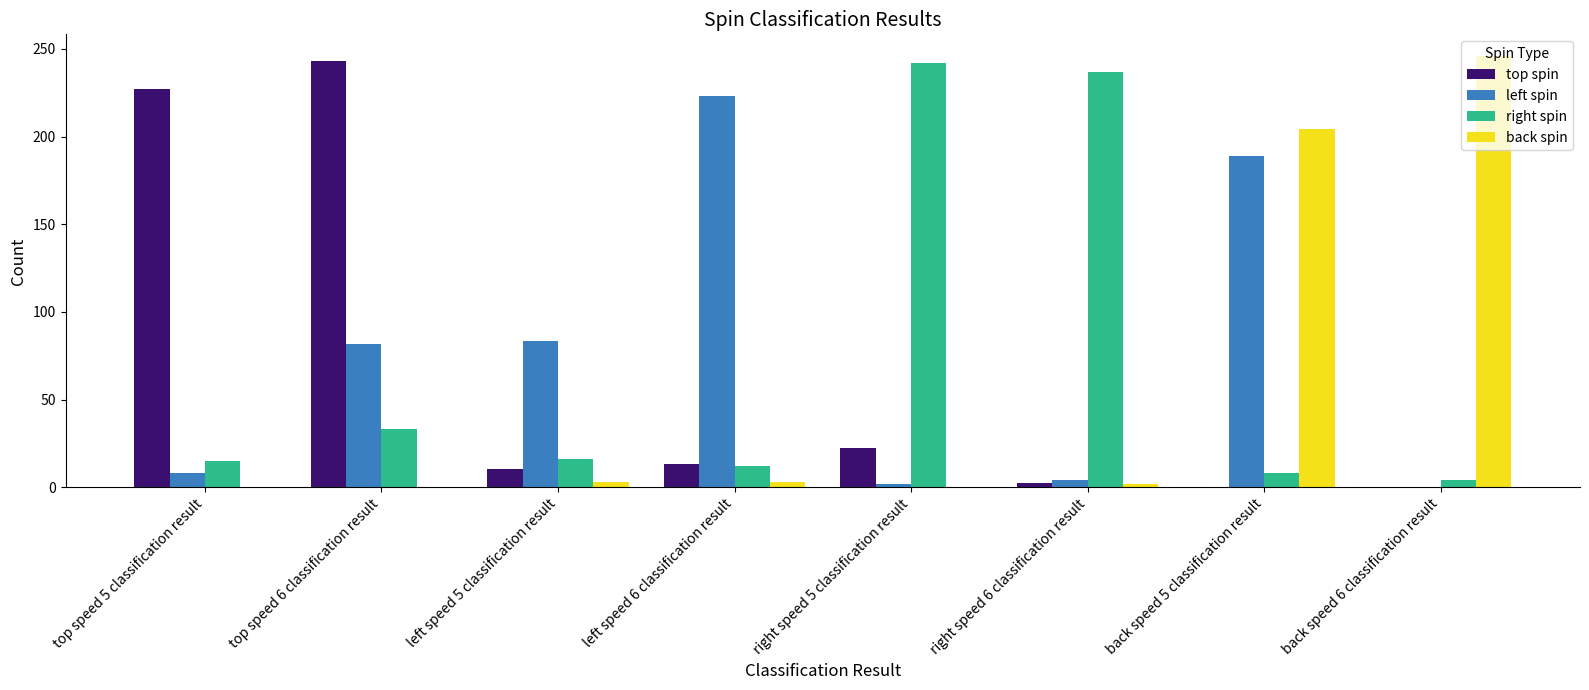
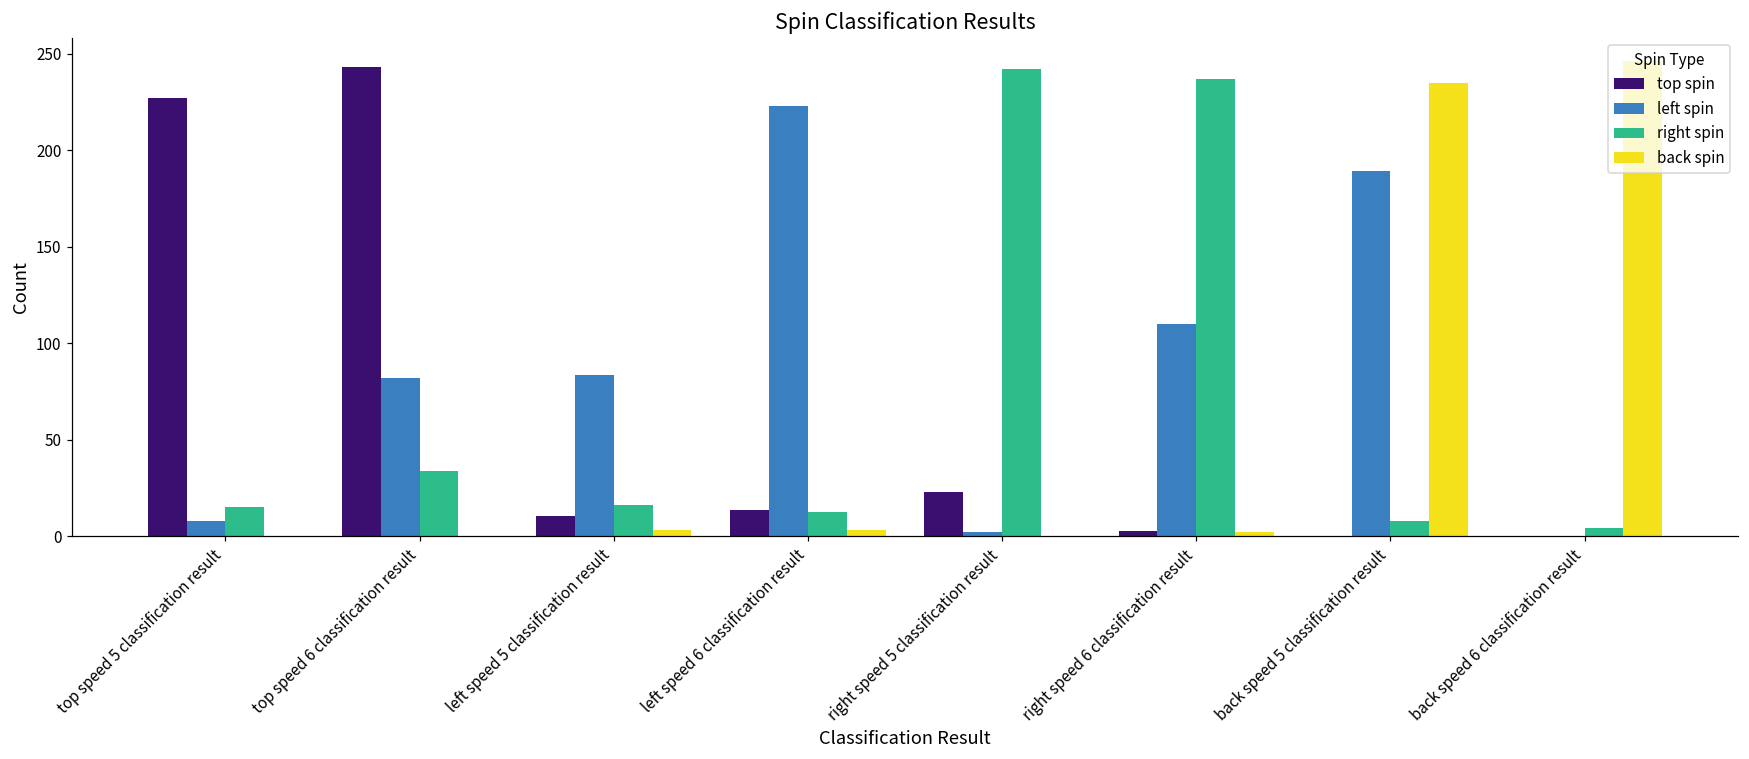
left spin, right speed 6 classification result: 4 -> 110
back spin, back speed 5 classification result: 204 -> 235
